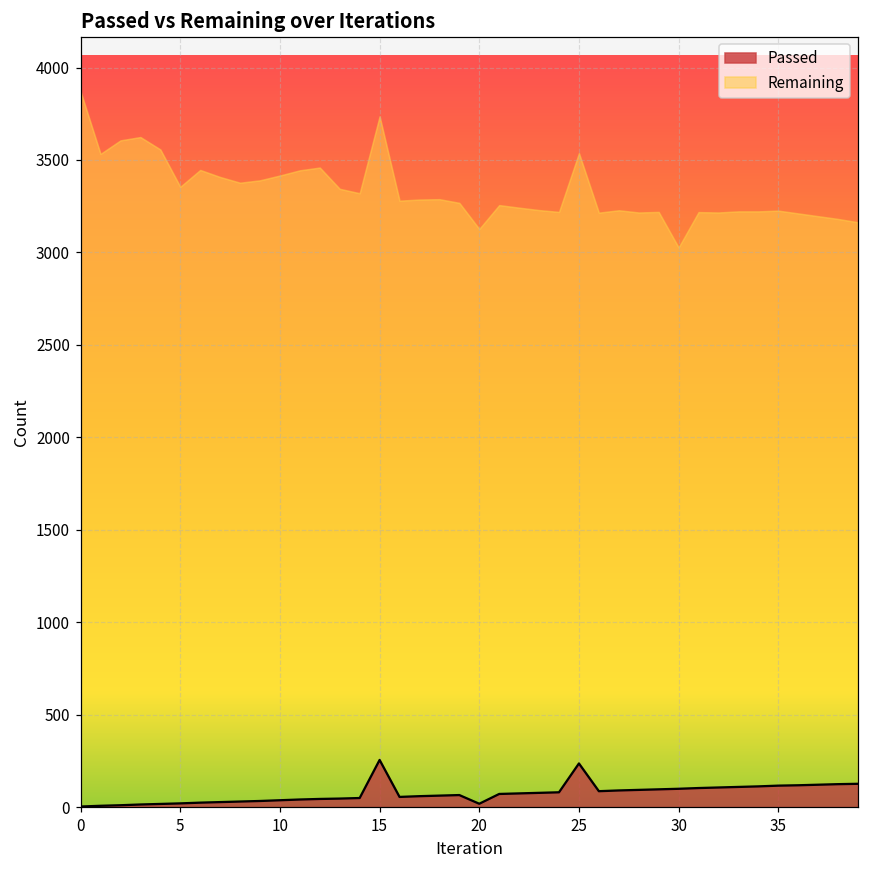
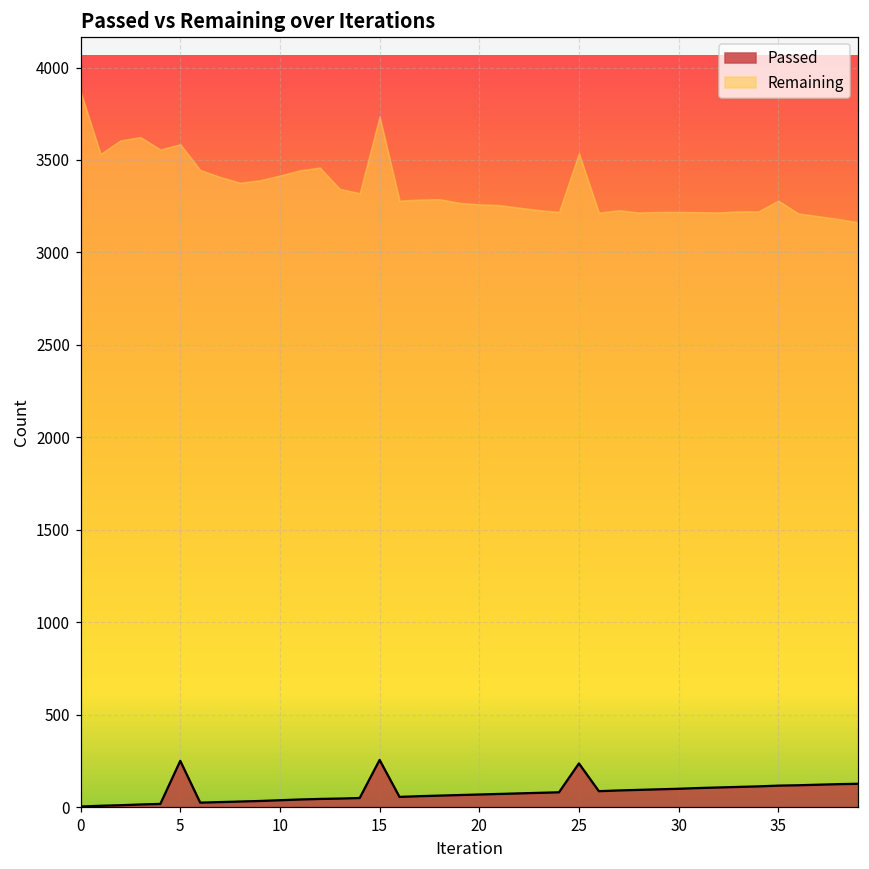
Passed, 5: 20 -> 250
Passed, 20: 20 -> 70
Remaining, 20: 3110 -> 3190
Remaining, 30: 2930 -> 3120
Remaining, 35: 3110 -> 3160
